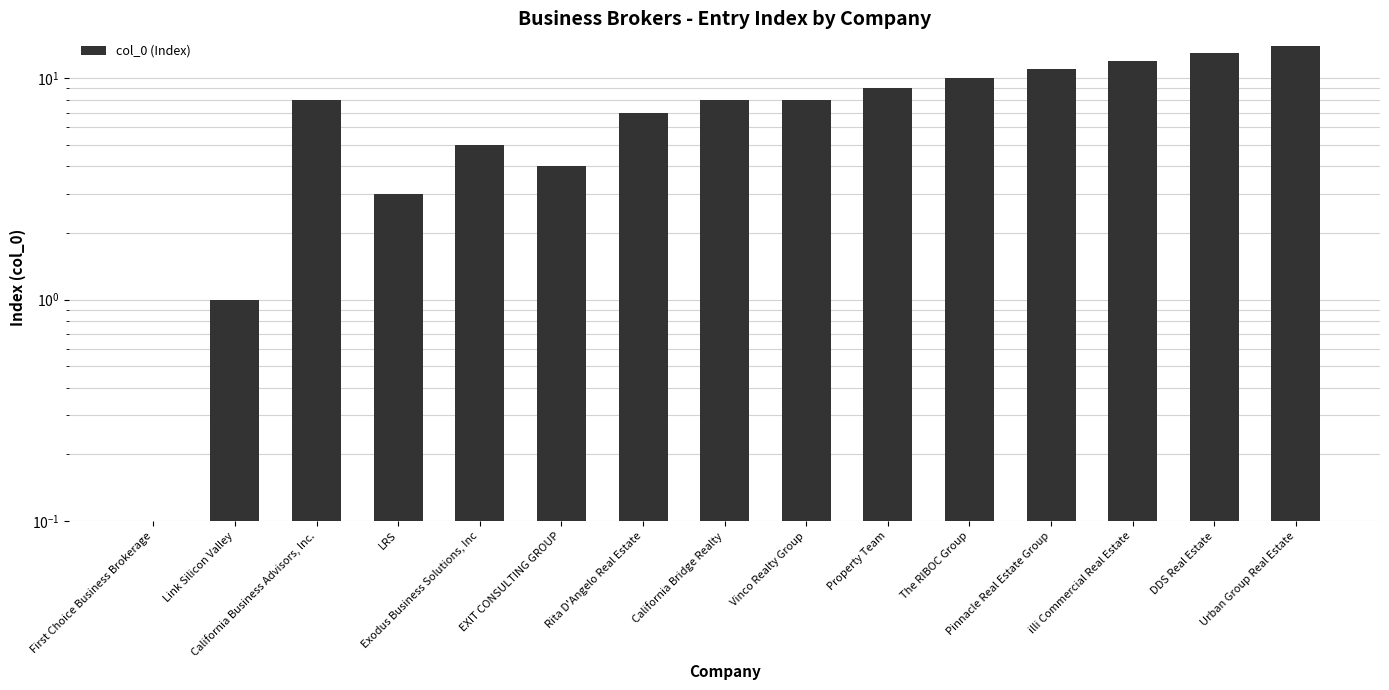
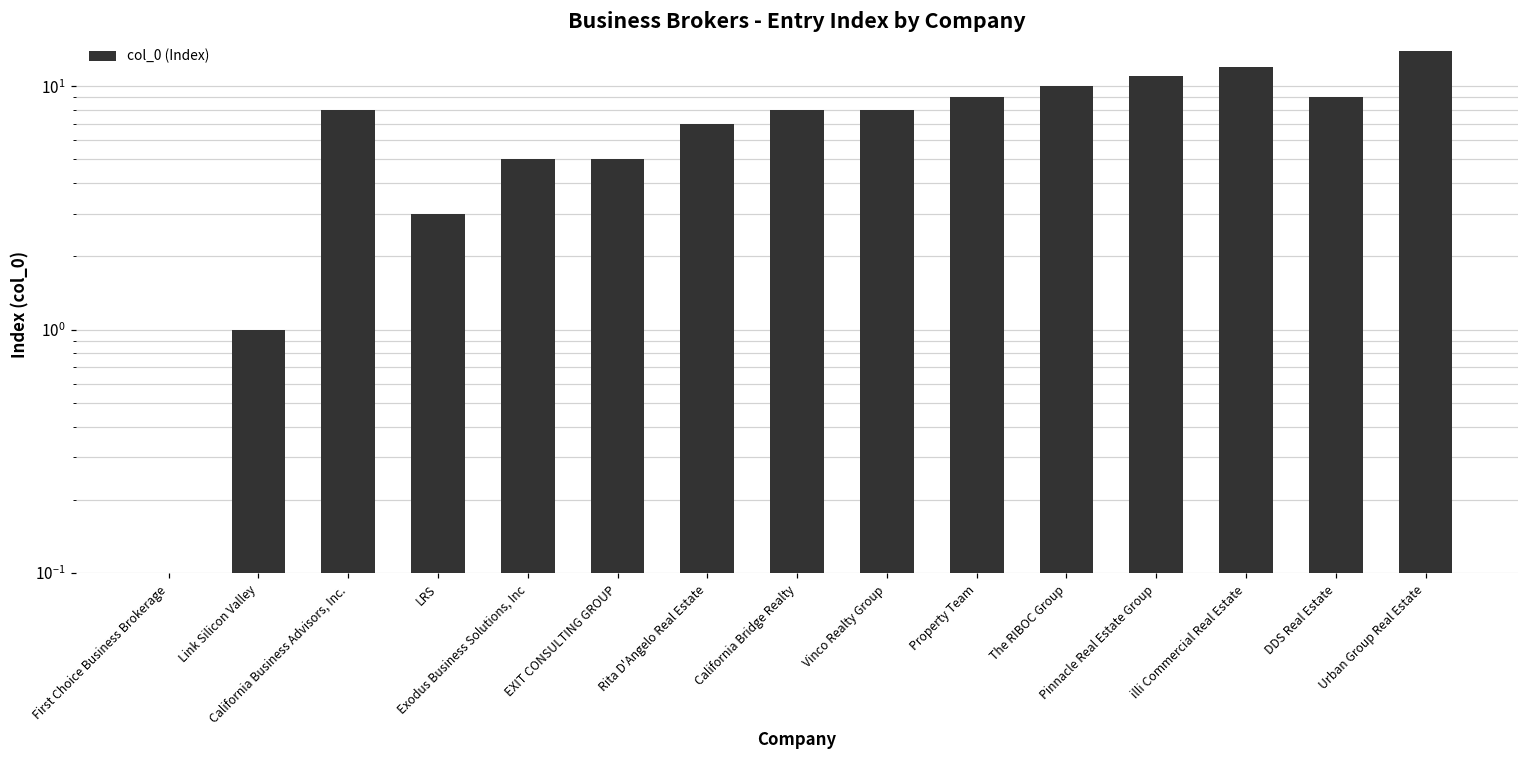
EXIT CONSULTING GROUP: 4 -> 5
DDS Real Estate: 13 -> 9
